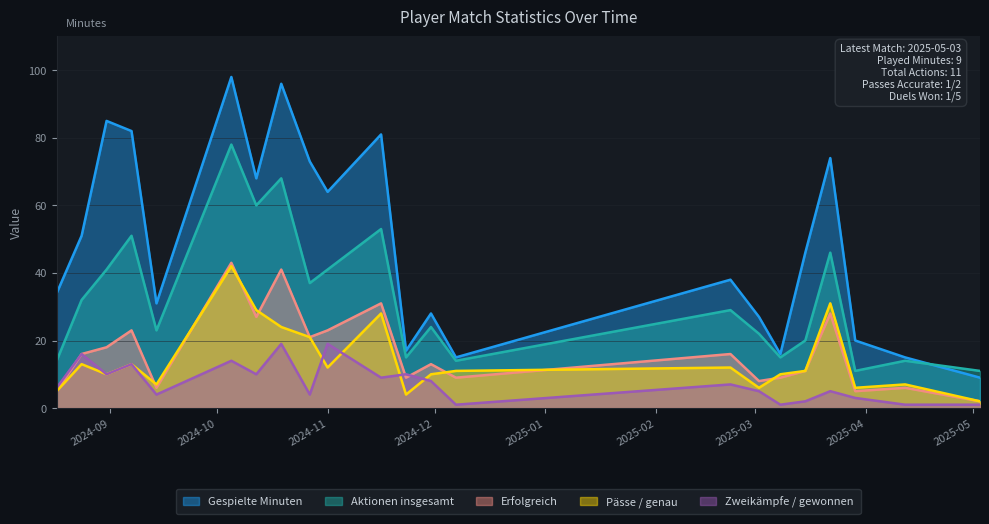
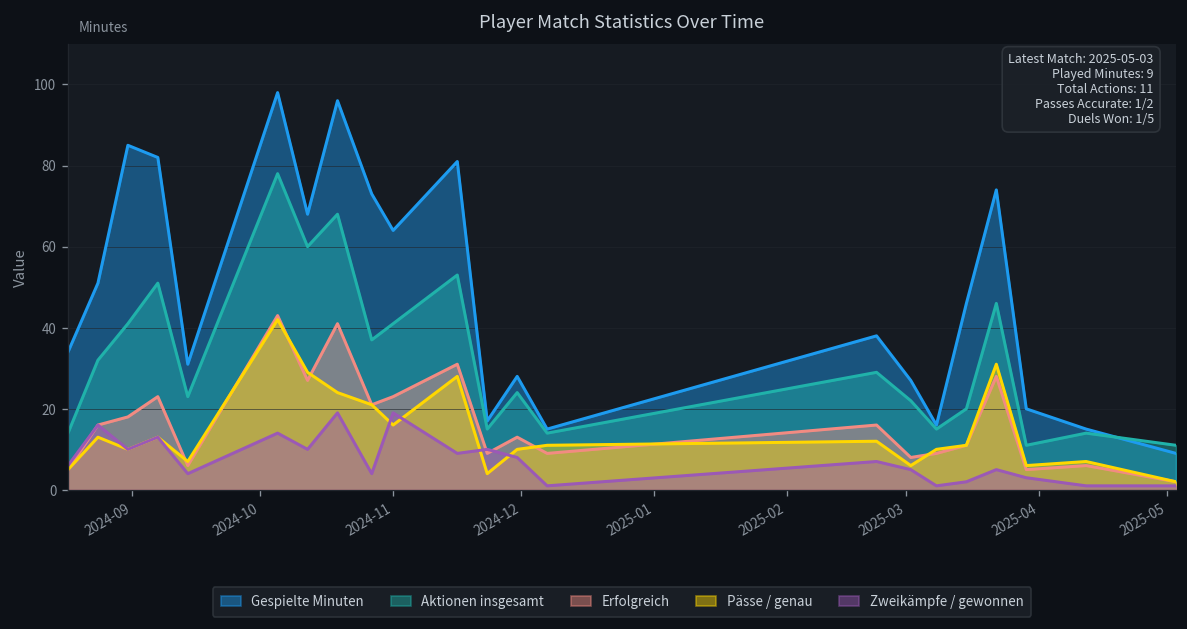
Pässe / genau, 2024-11: 12 -> 16
